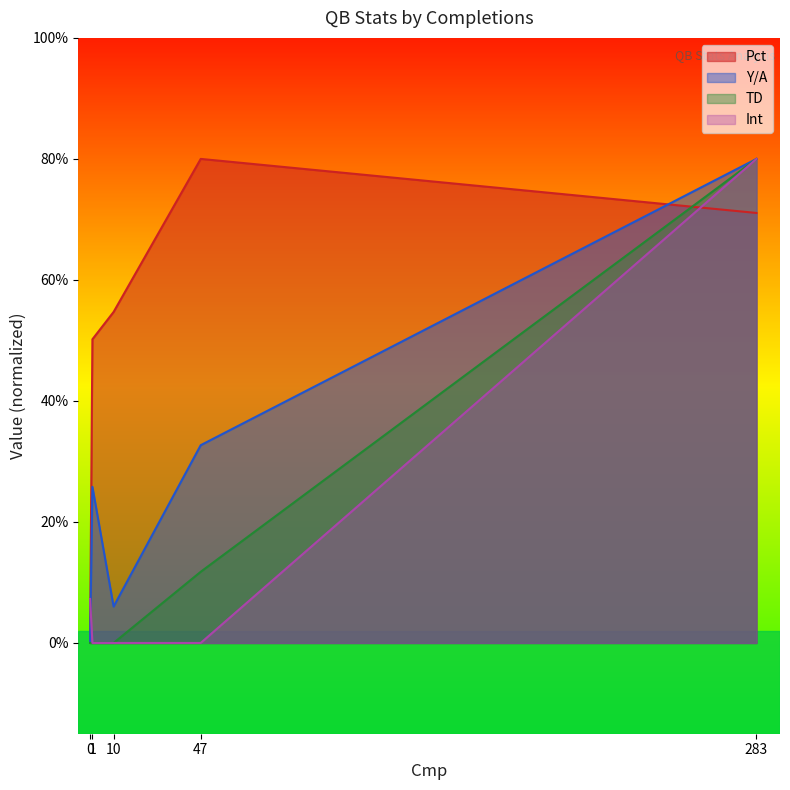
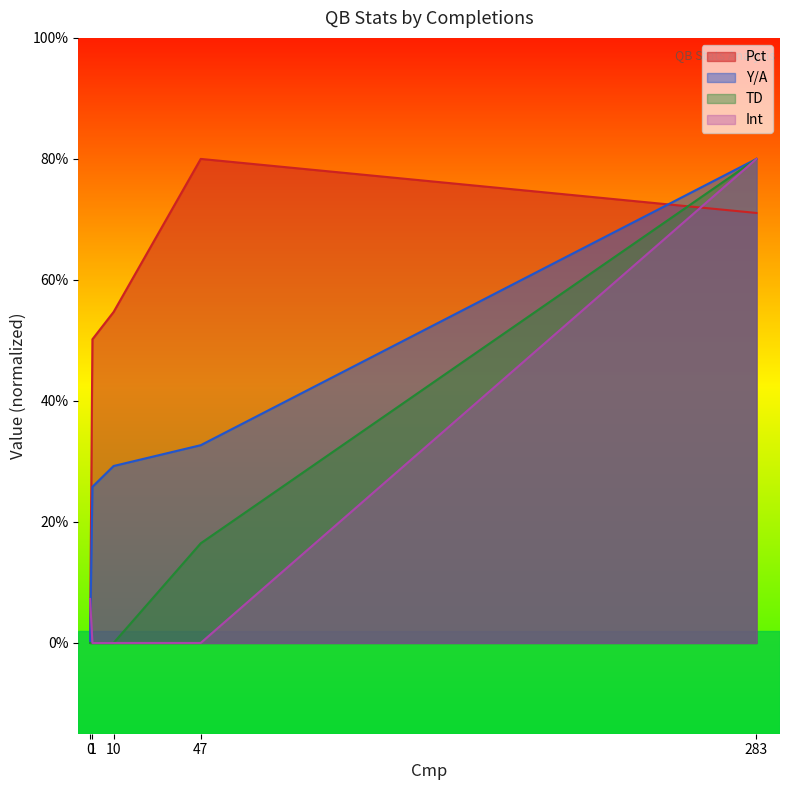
Y/A, 10: 6% -> 29%
TD, 47: 12% -> 16%
